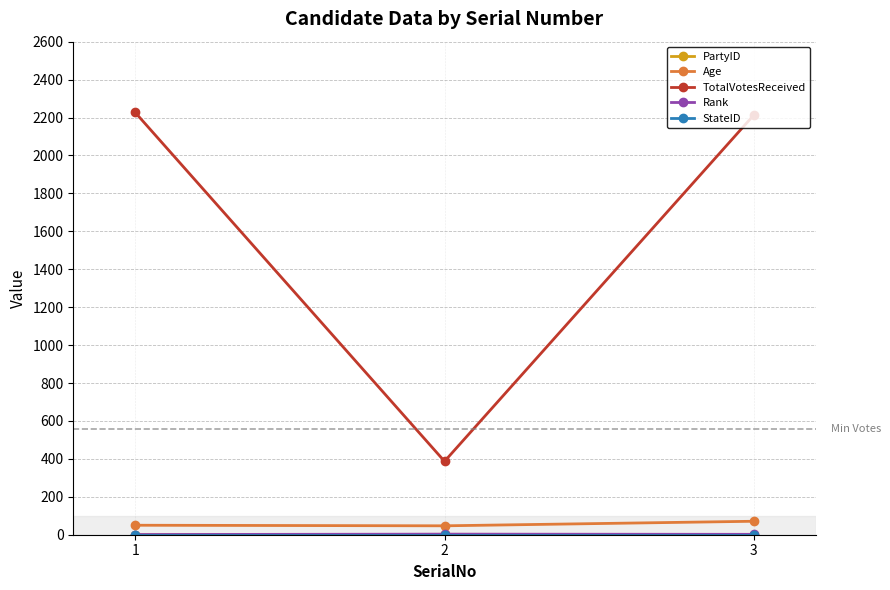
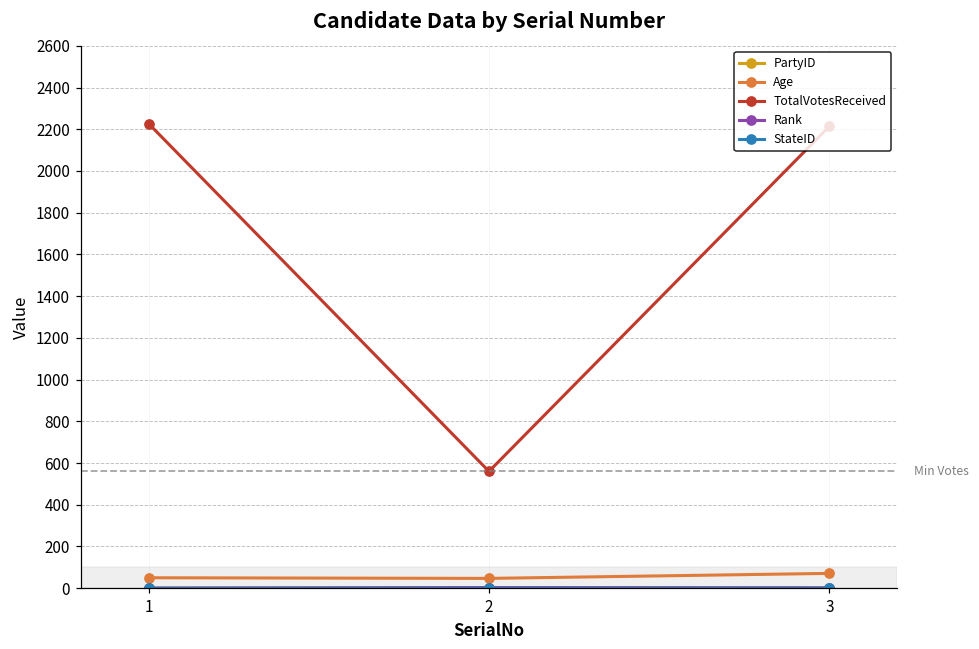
TotalVotesReceived, 2: 390 -> 560
